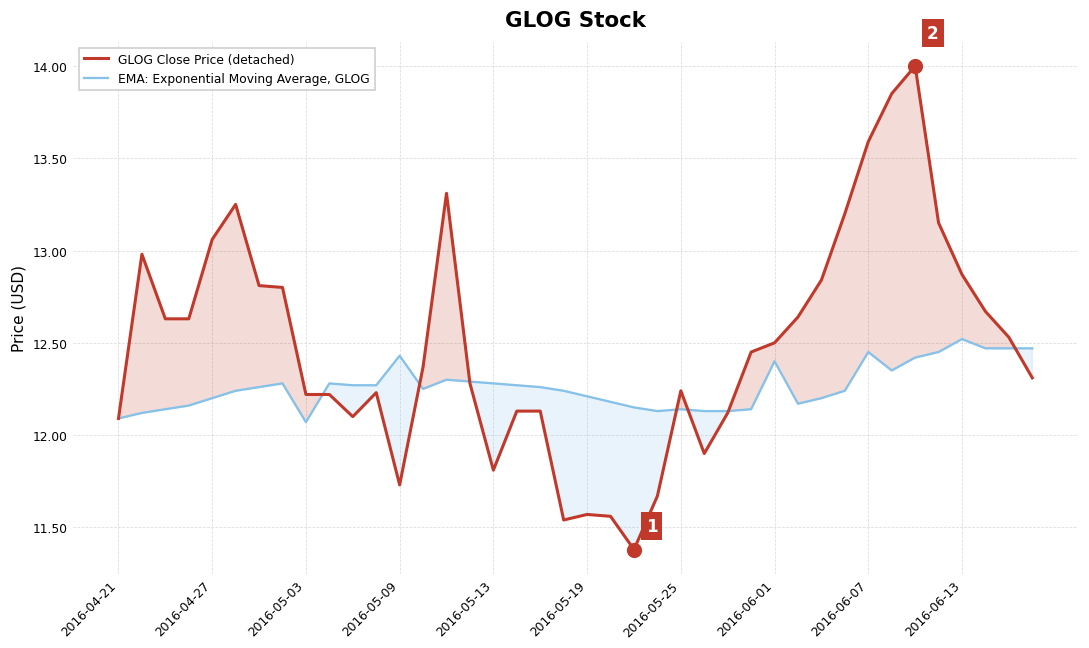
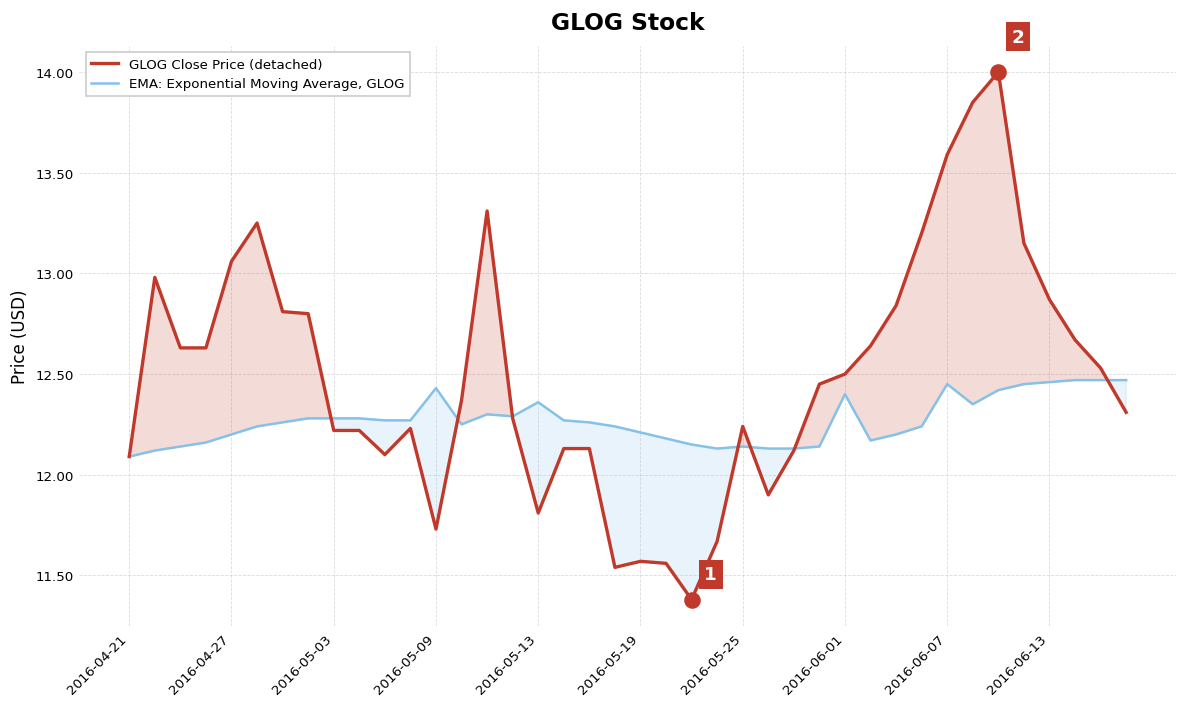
EMA: Exponential Moving Average, GLOG, 2016-05-03: 12.07 -> 12.28
EMA: Exponential Moving Average, GLOG, 2016-05-13: 12.28 -> 12.36
EMA: Exponential Moving Average, GLOG, 2016-06-13: 12.52 -> 12.46
